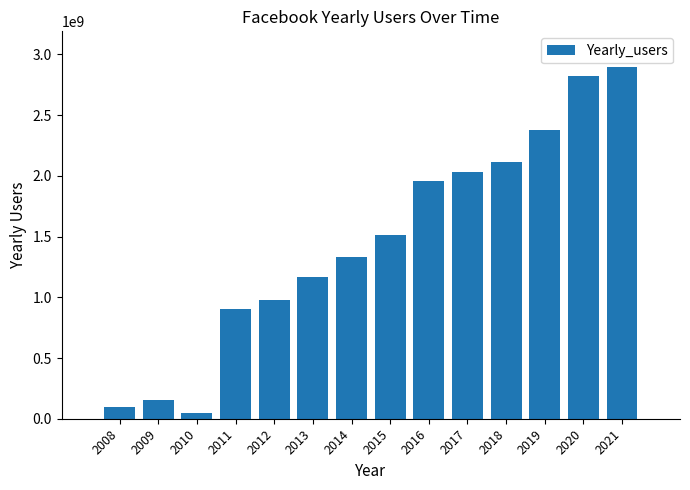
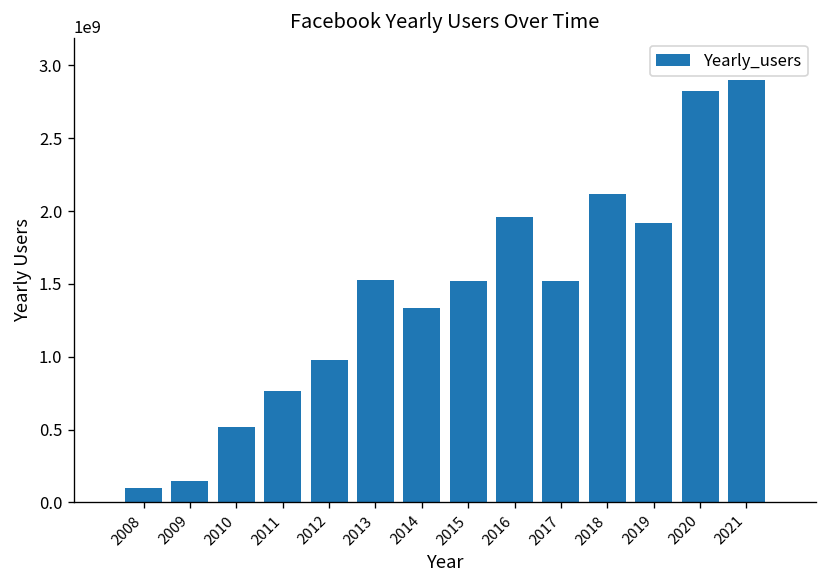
2010: 50000000 -> 520000000
2011: 900000000 -> 770000000
2013: 1170000000 -> 1530000000
2017: 2040000000 -> 1520000000
2019: 2380000000 -> 1920000000
